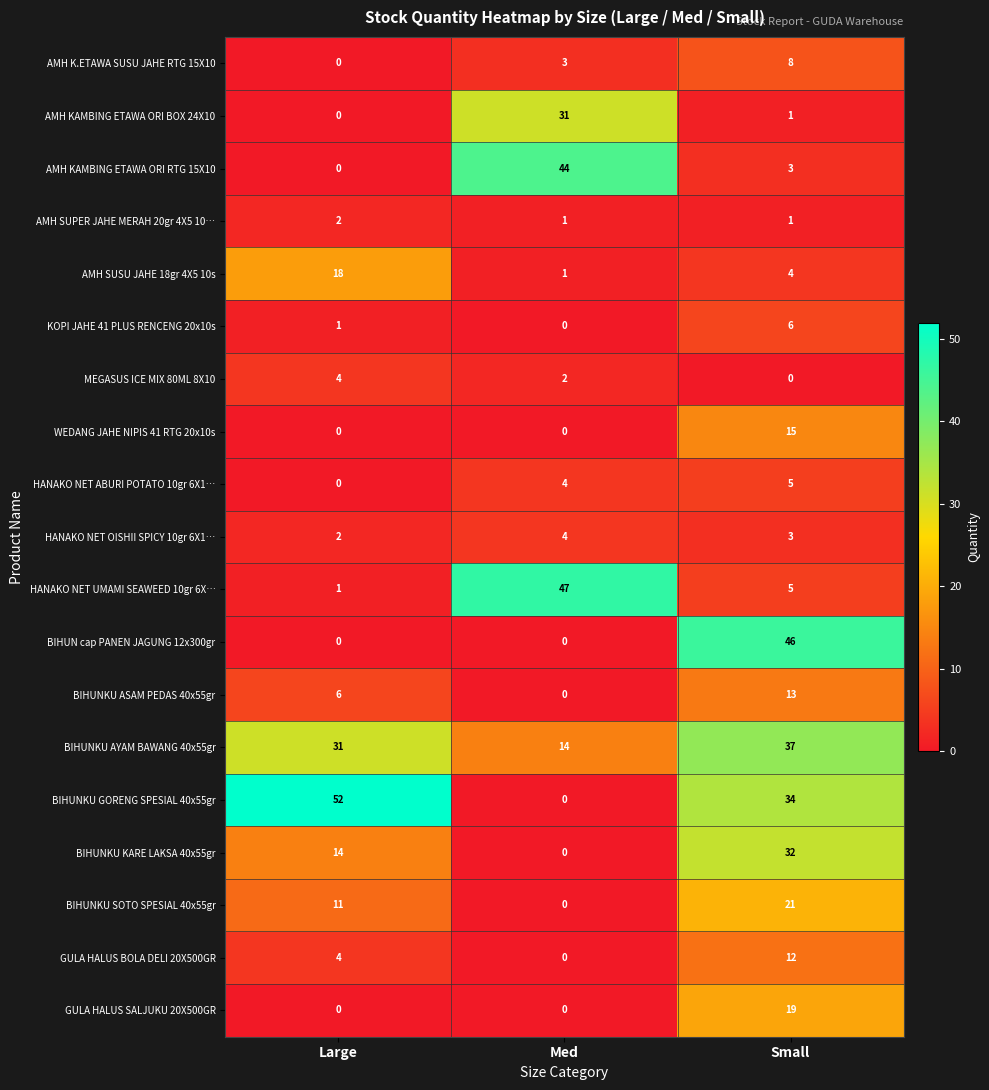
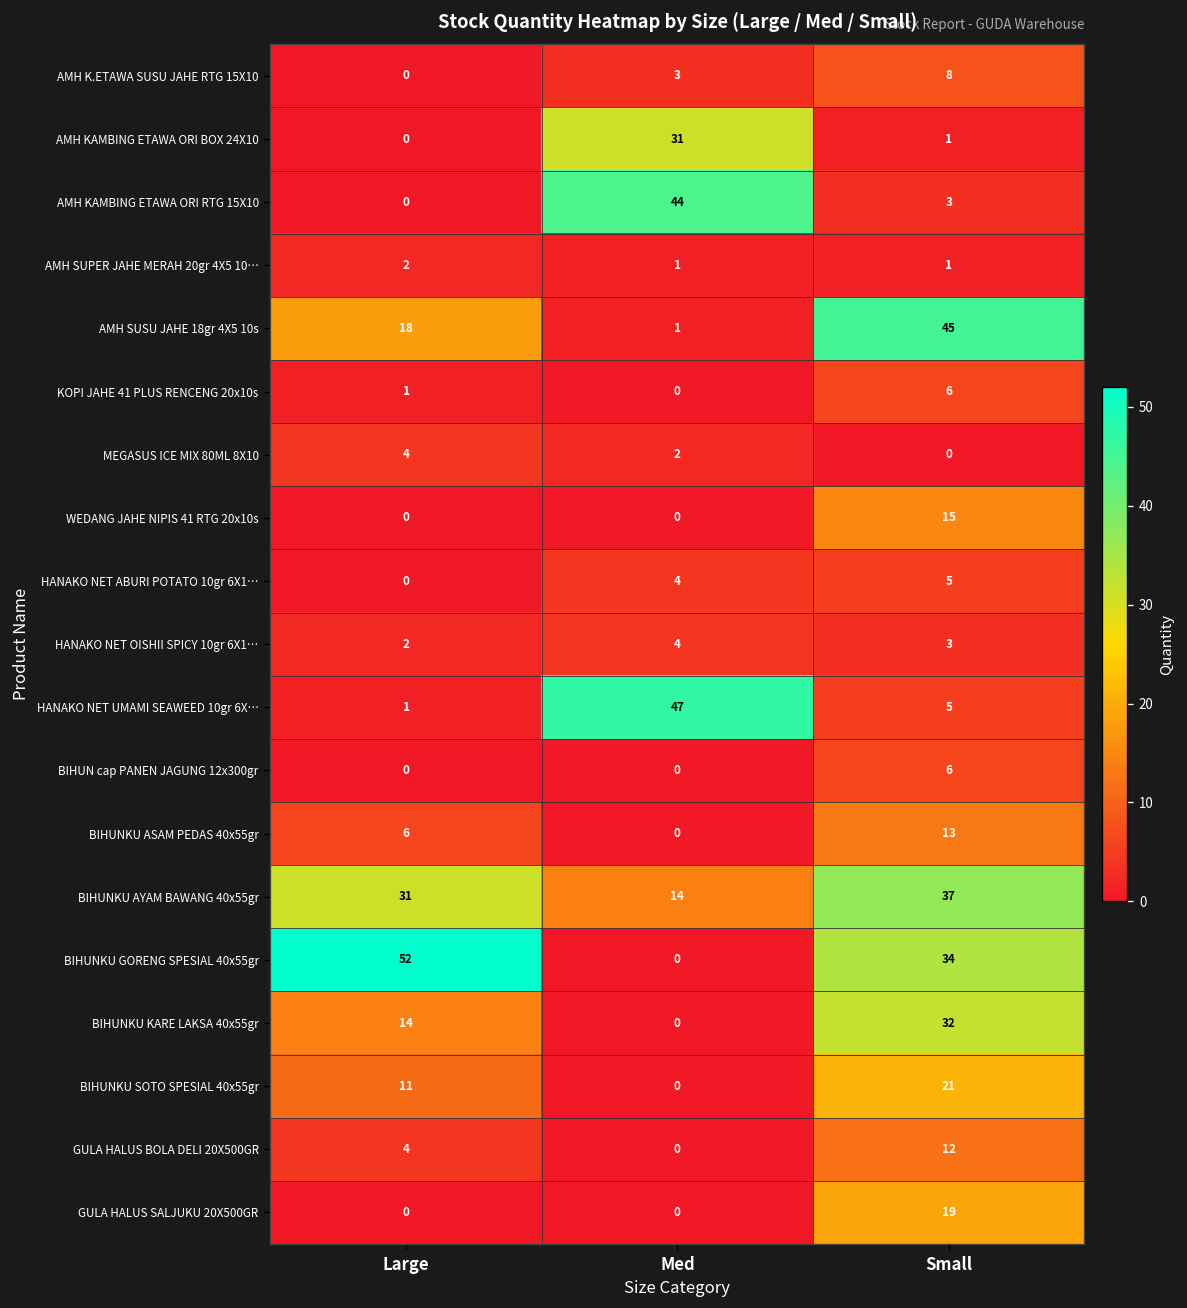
AMH SUSU JAHE 18gr 4X5 10s, Small: 4 -> 45
BIHUN cap PANEN JAGUNG 12x300gr, Small: 46 -> 6
